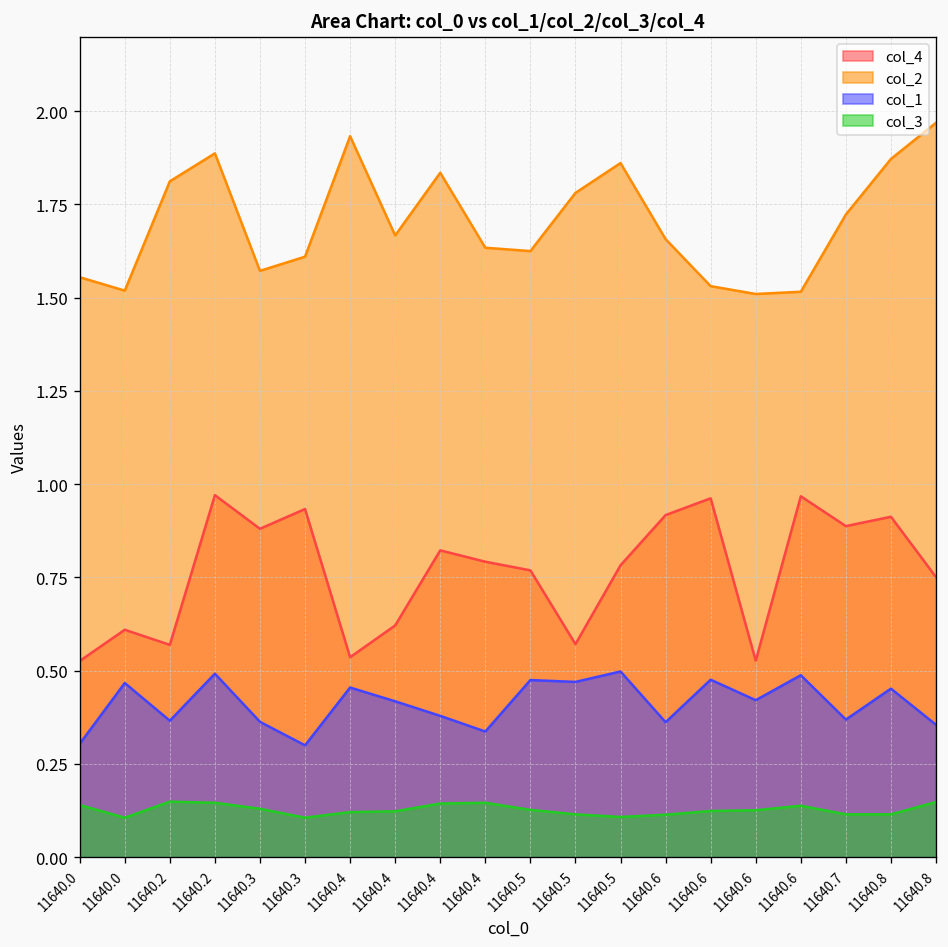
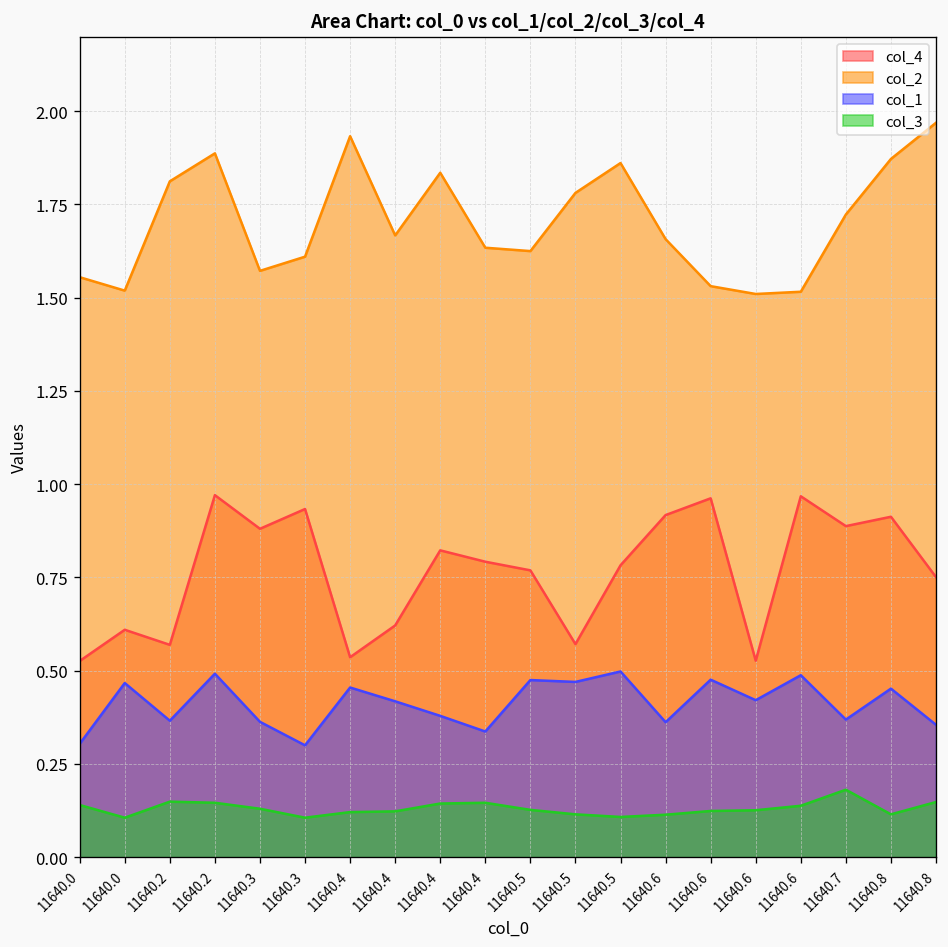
col_3, 11640.7: 0.12 -> 0.18
